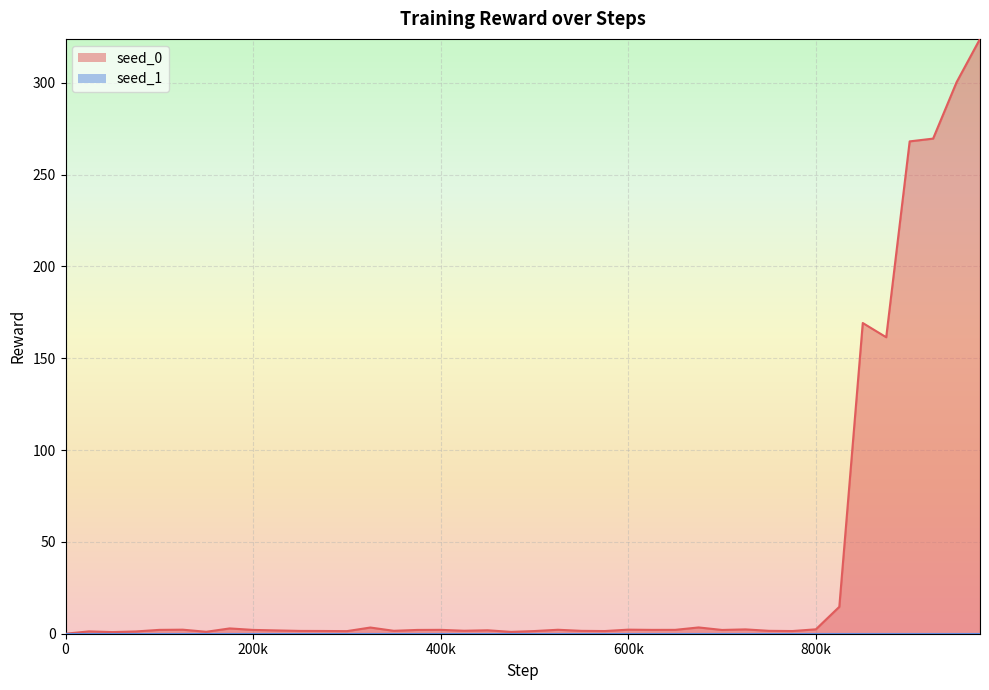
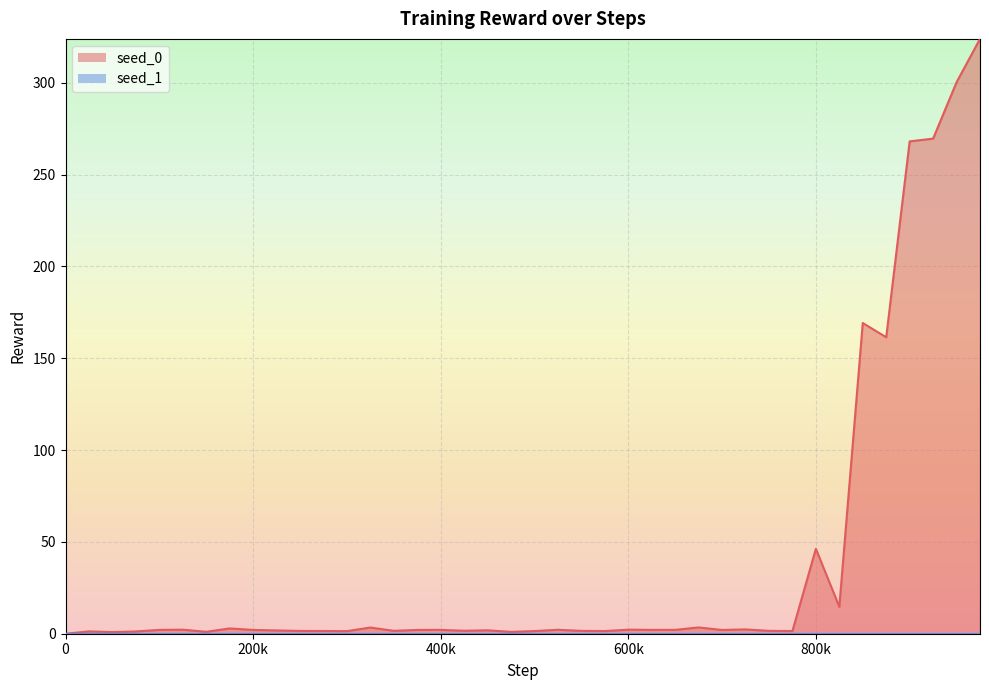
seed_0, 800k: 2 -> 46
